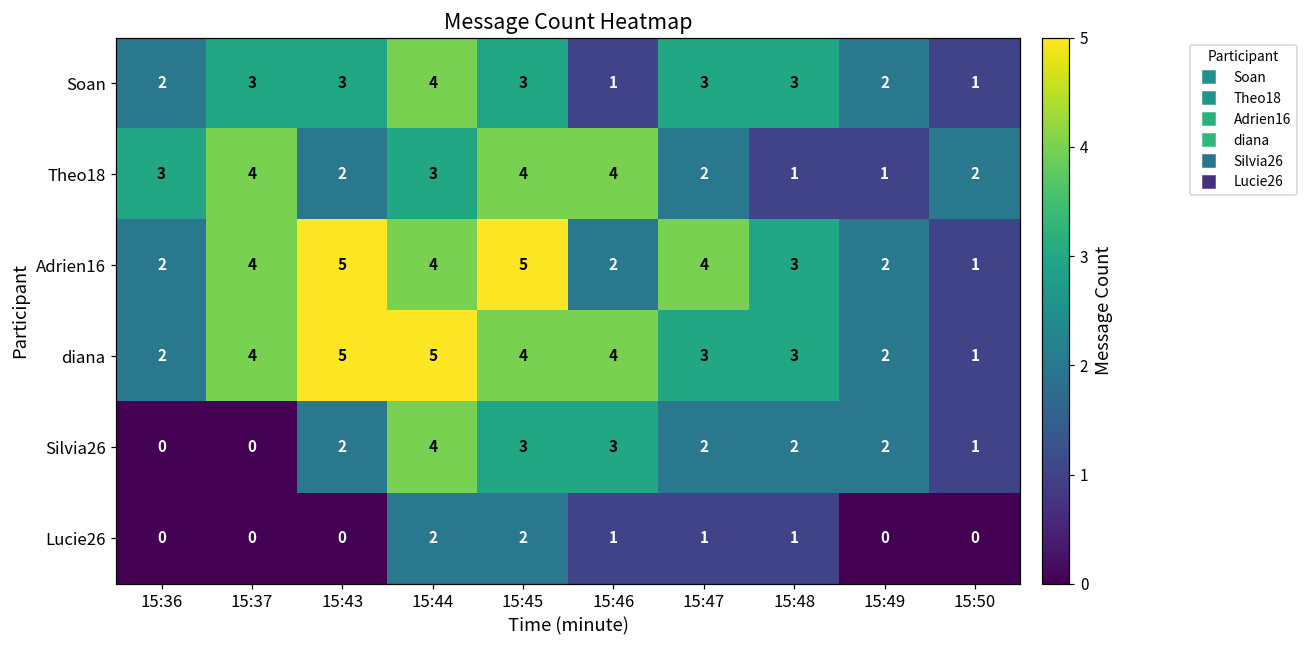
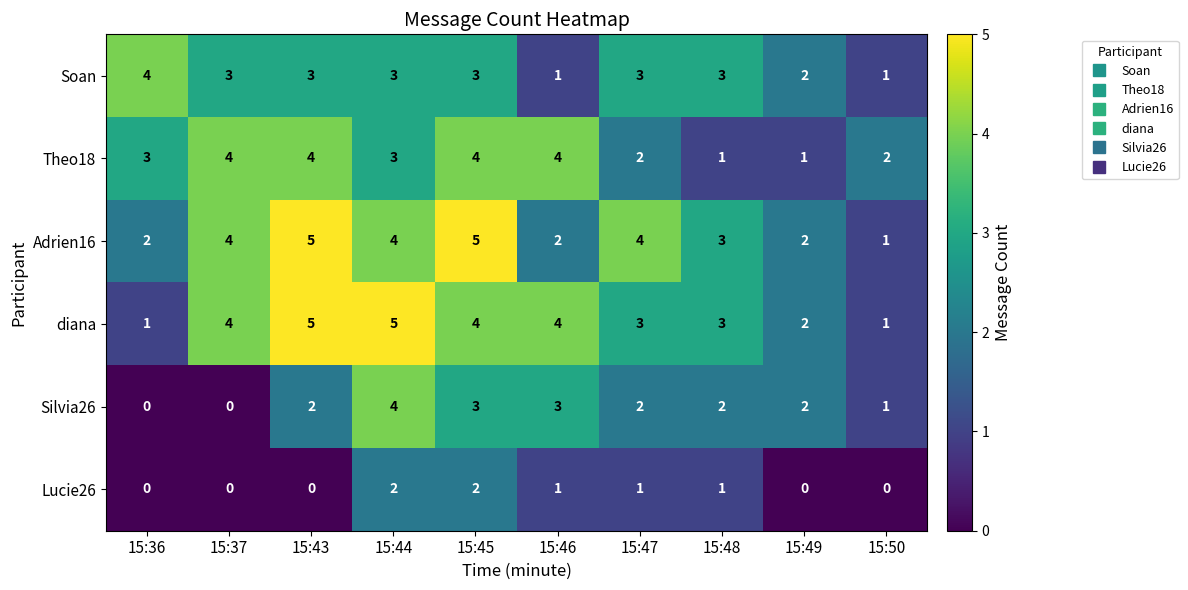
Soan, 15:36: 2 -> 4
Soan, 15:44: 4 -> 3
Theo18, 15:43: 2 -> 4
diana, 15:36: 2 -> 1
